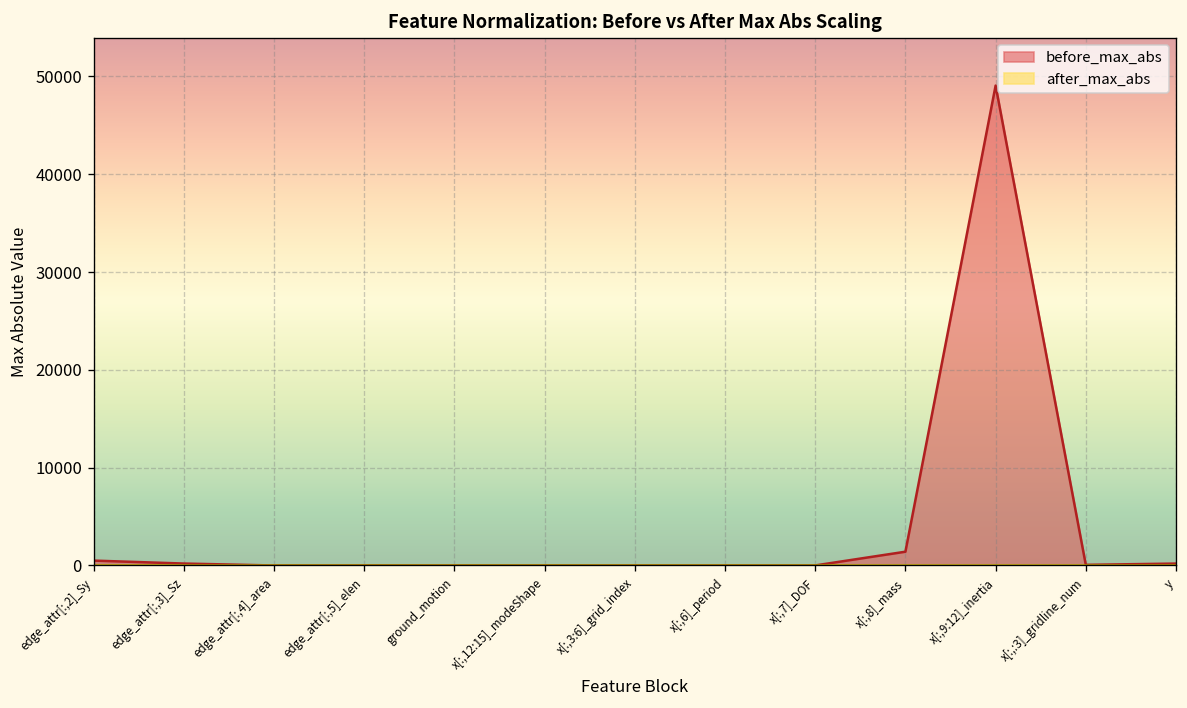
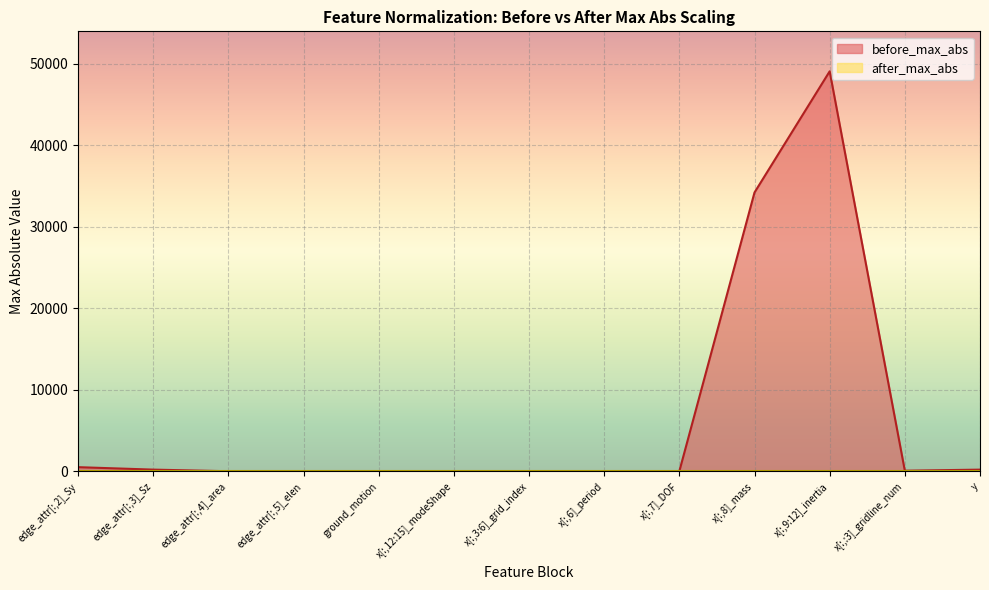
before_max_abs, x[:,8]_mass: 1000 -> 34000
